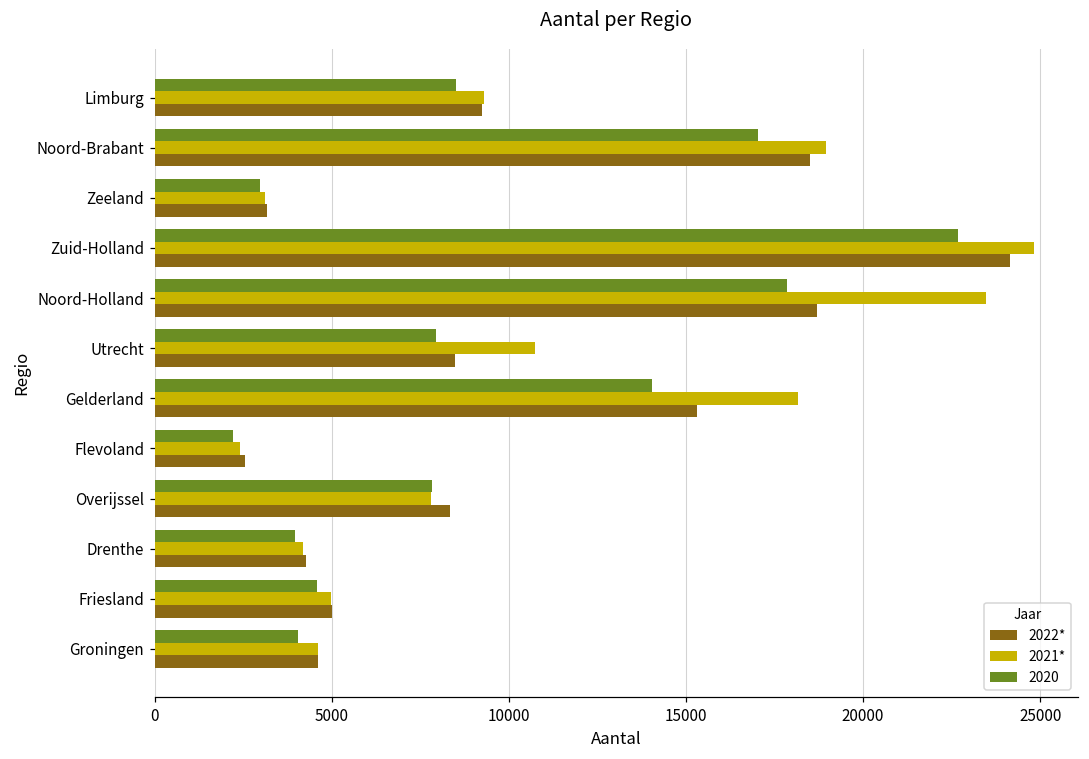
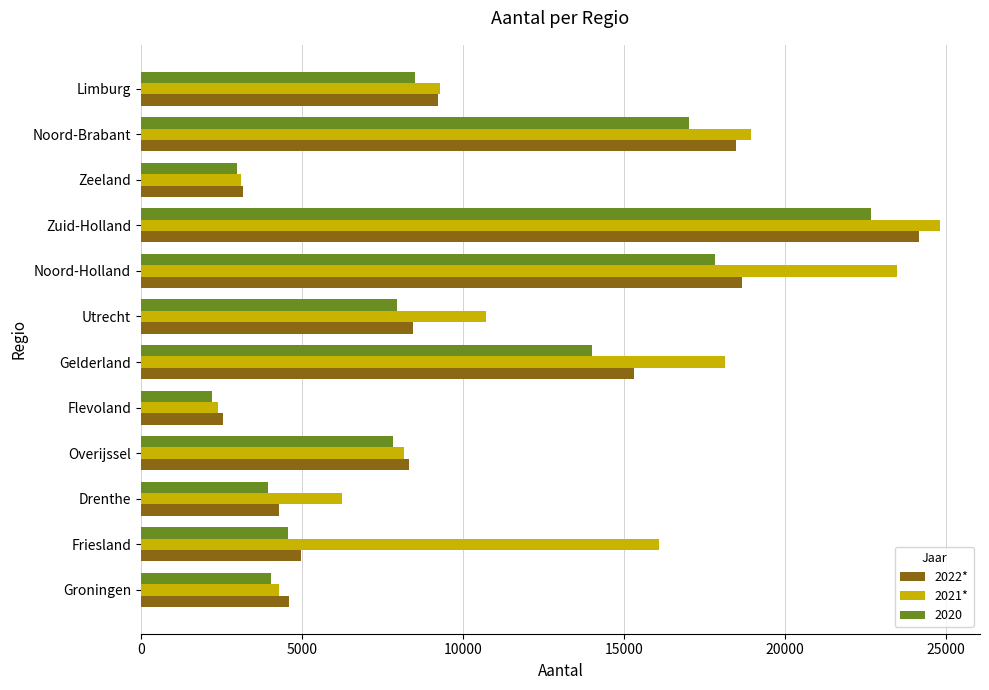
2021*, Overijssel: 7800 -> 8200
2021*, Drenthe: 4200 -> 6300
2021*, Friesland: 5000 -> 16100
2021*, Groningen: 4600 -> 4300
